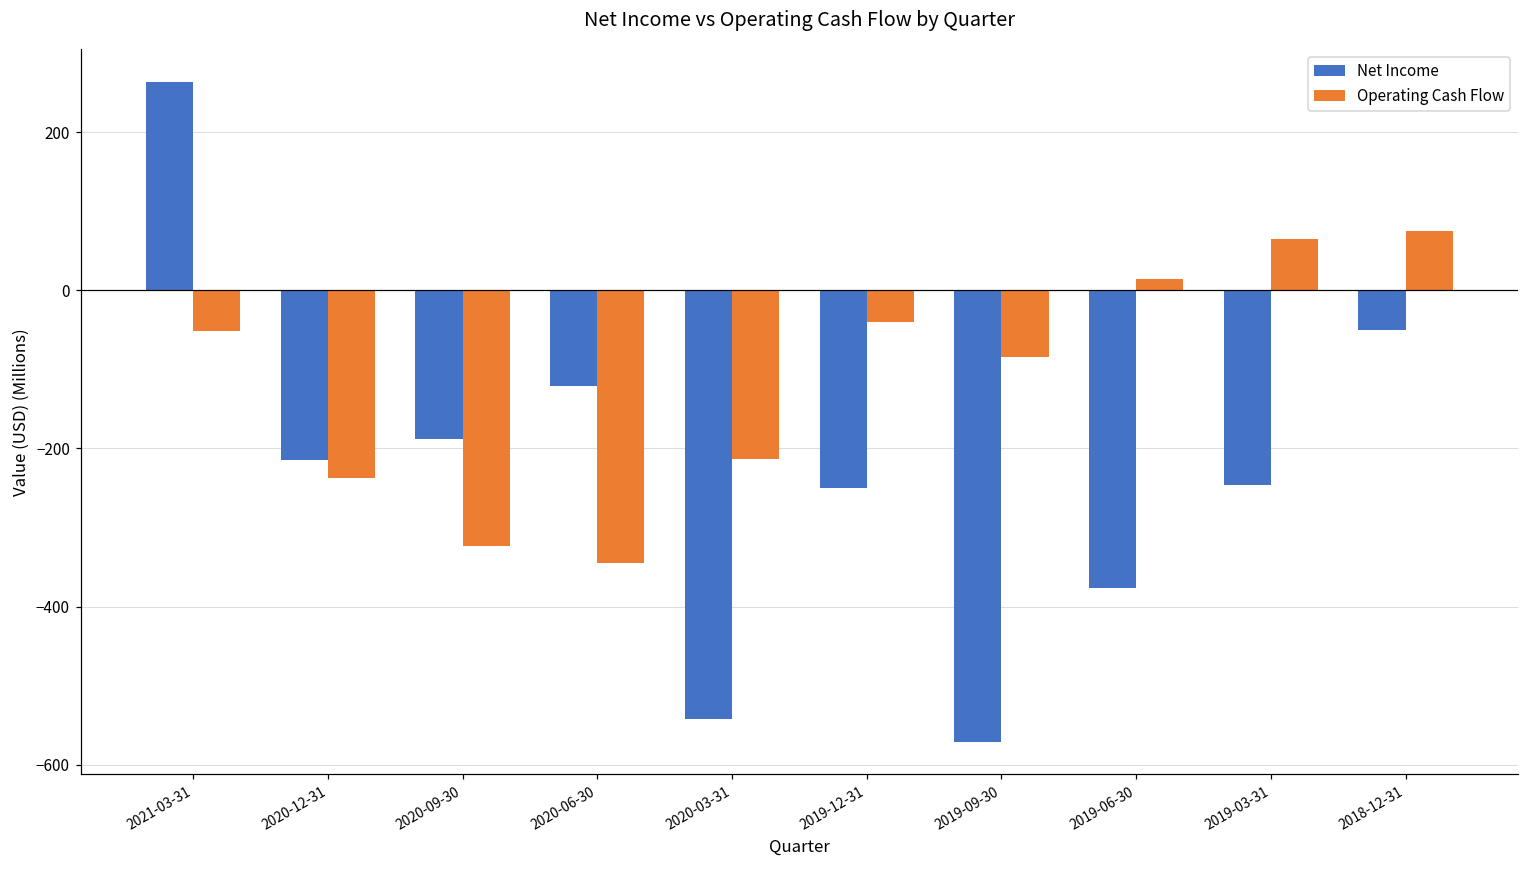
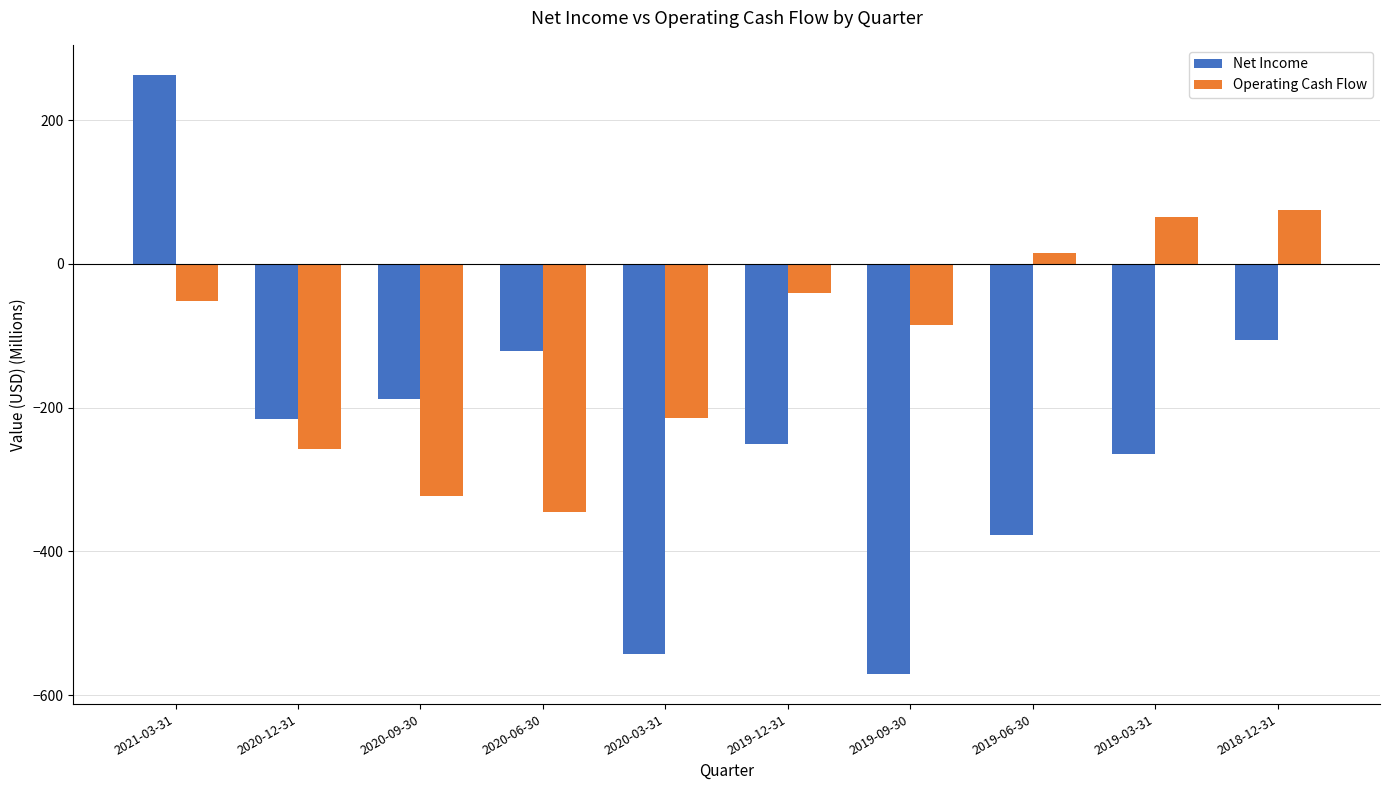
Operating Cash Flow, 2020-12-31: -240 -> -260
Net Income, 2019-03-31: -250 -> -270
Net Income, 2018-12-31: -50 -> -110
